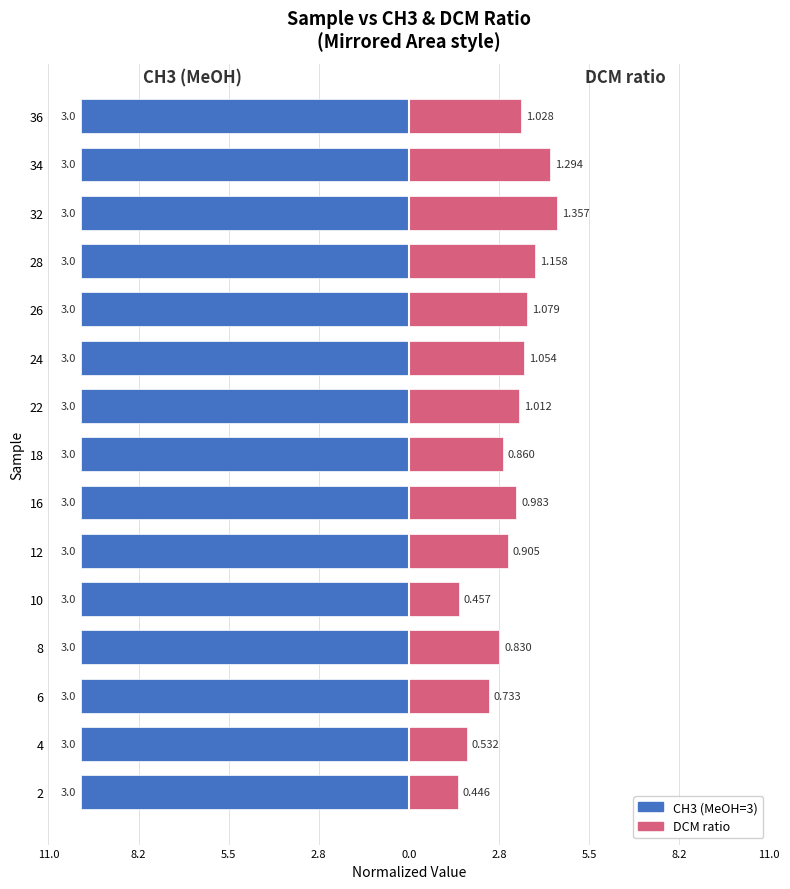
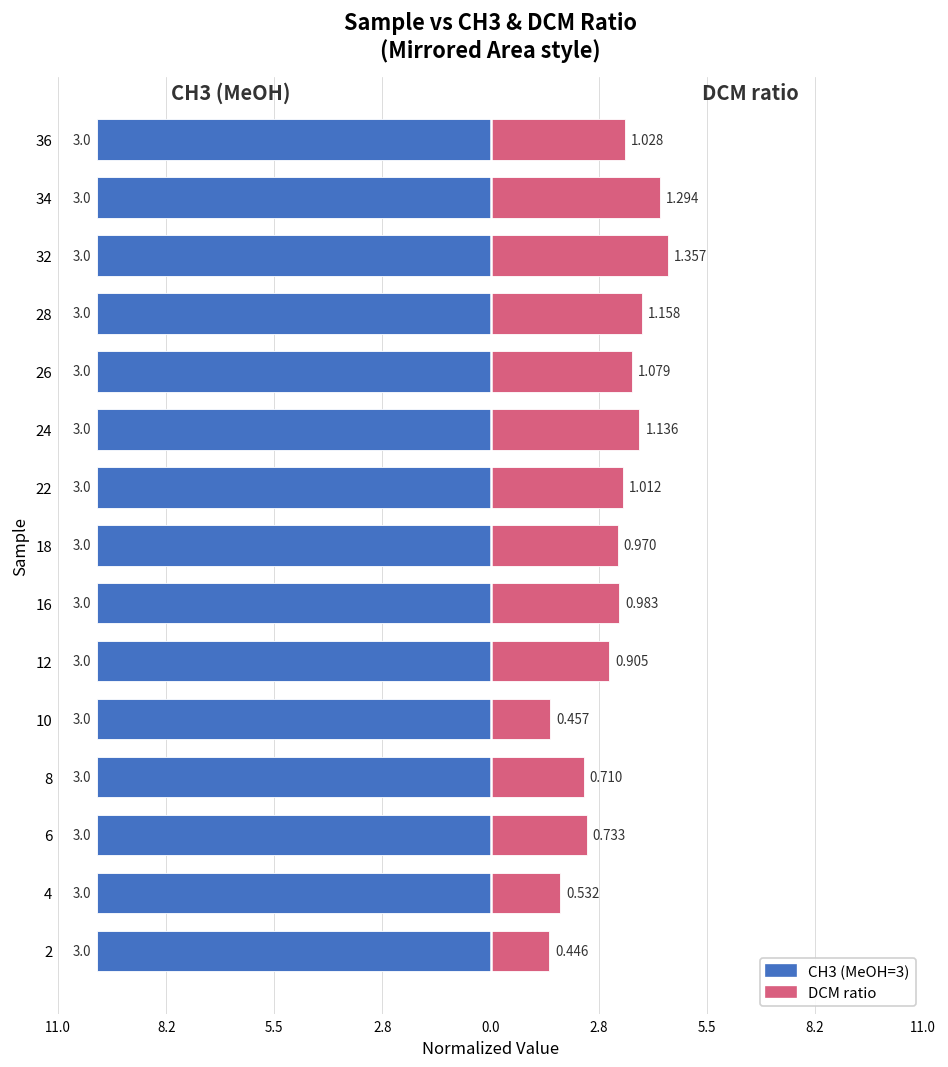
DCM ratio, 24: 1.054 -> 1.136
DCM ratio, 18: 0.860 -> 0.970
DCM ratio, 8: 0.830 -> 0.710
